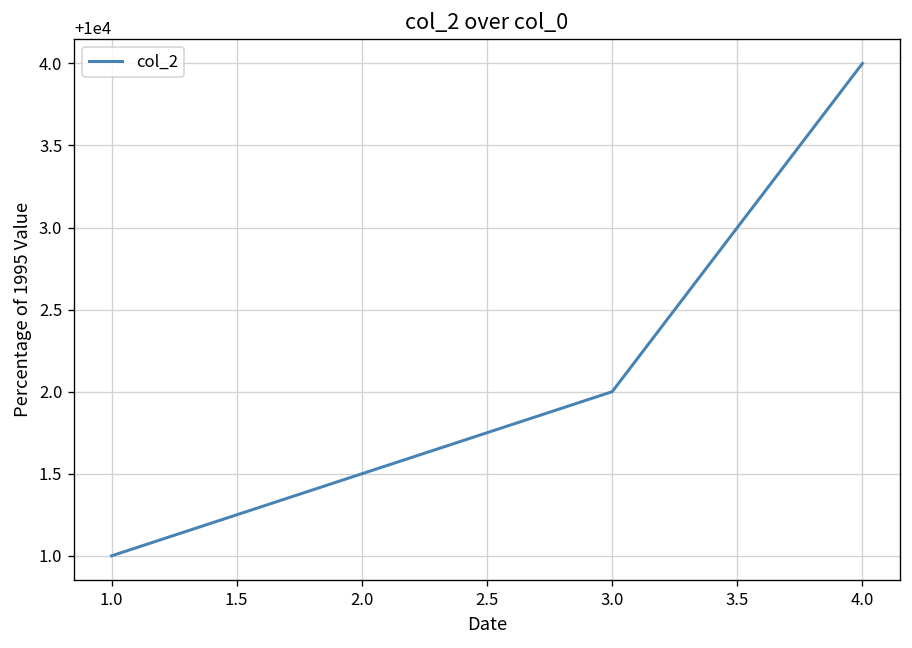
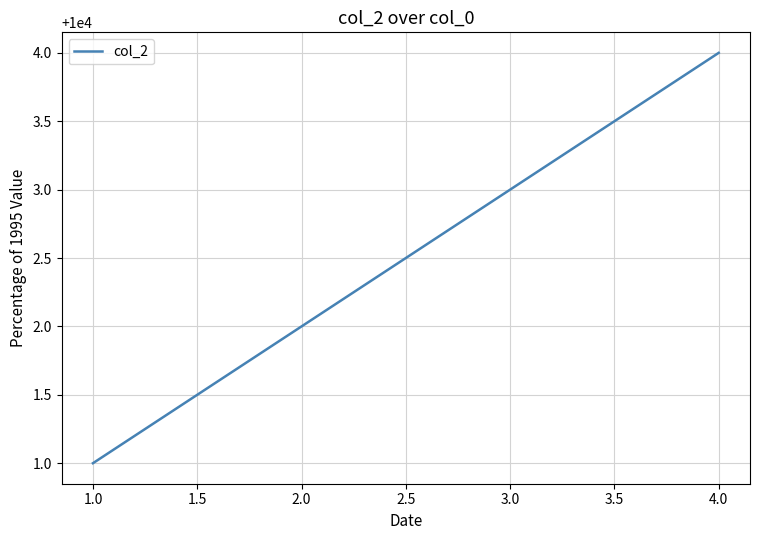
3.0: 10002 -> 10003
